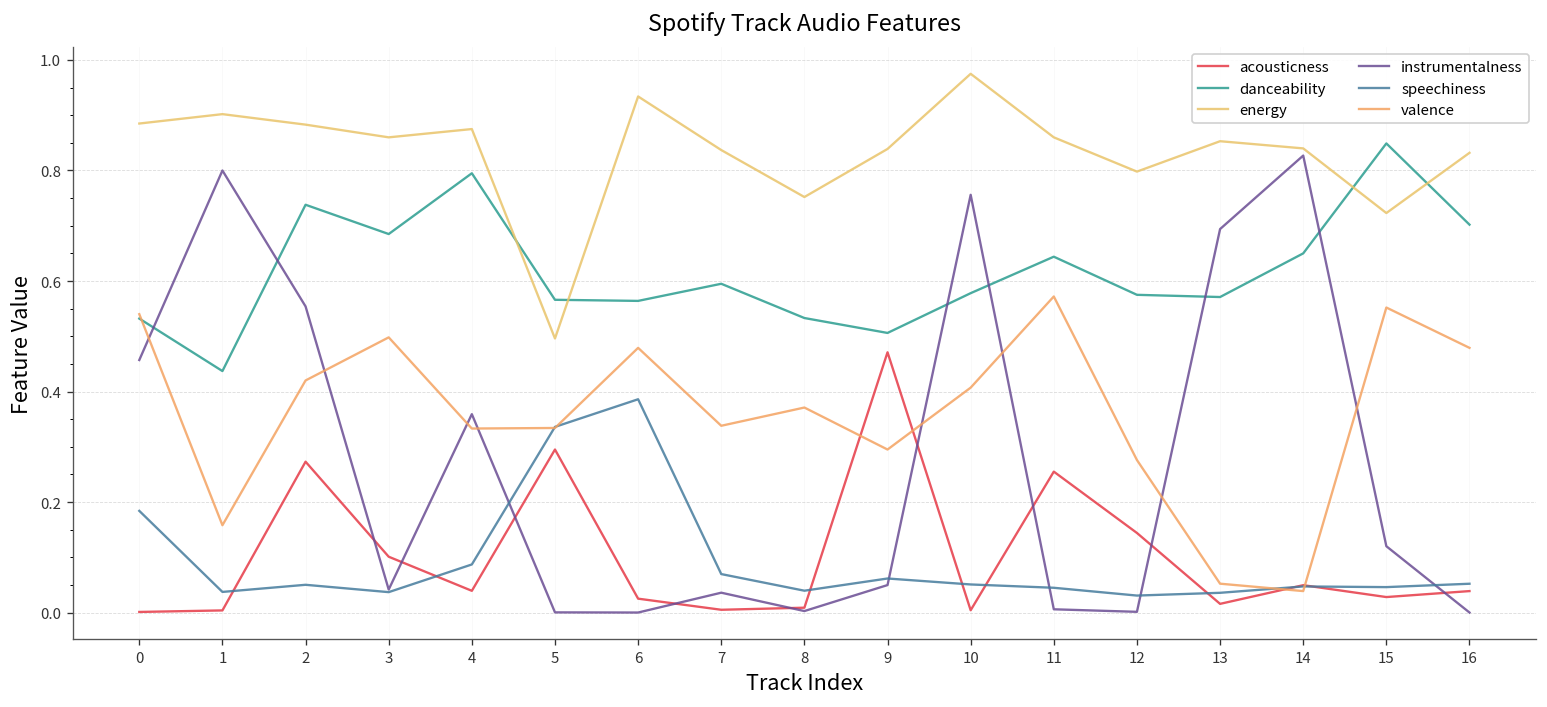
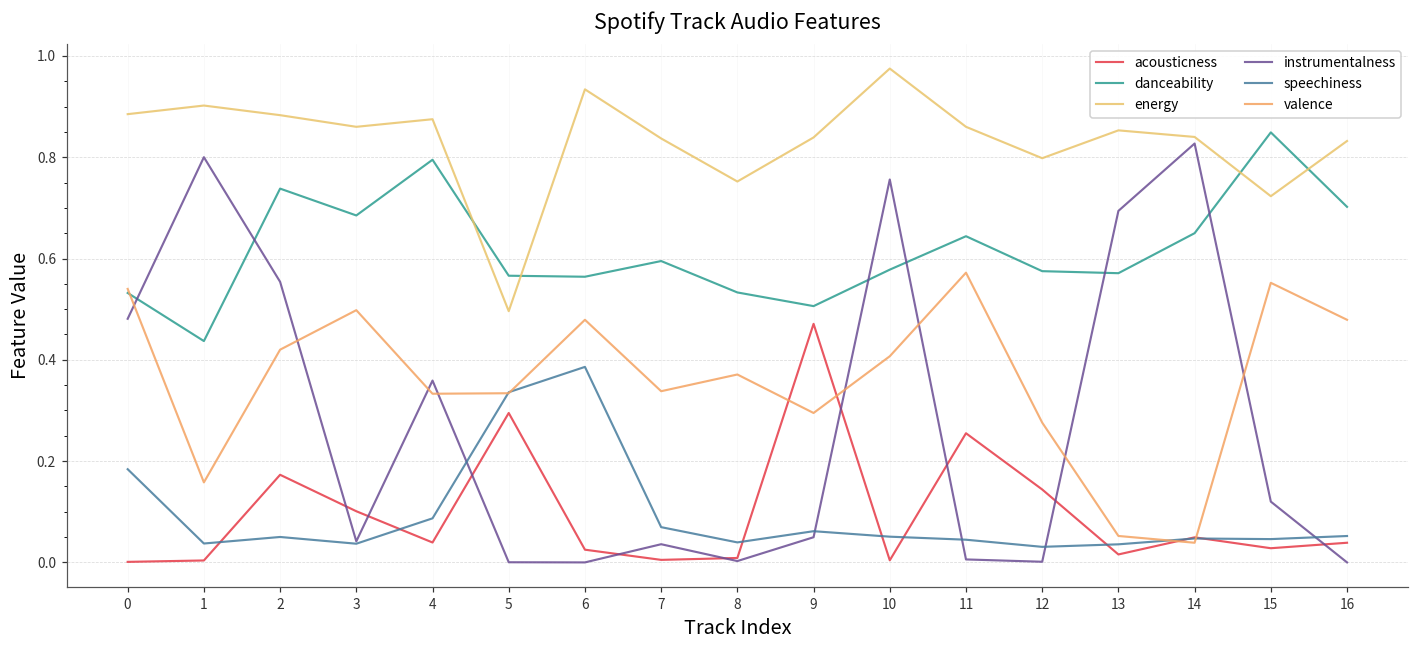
instrumentalness, 0: 0.46 -> 0.48
acousticness, 2: 0.27 -> 0.17
